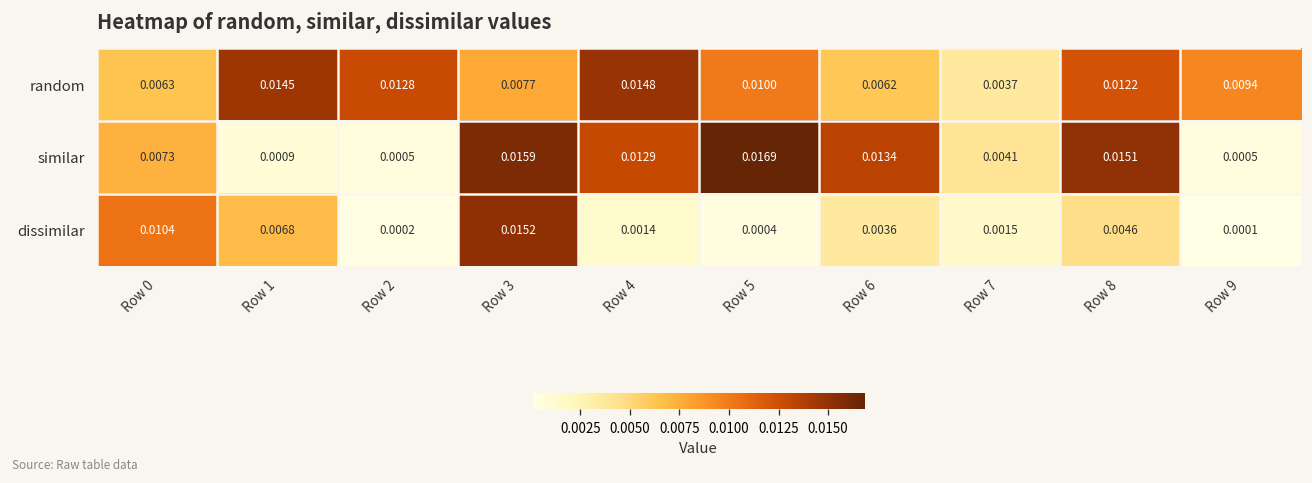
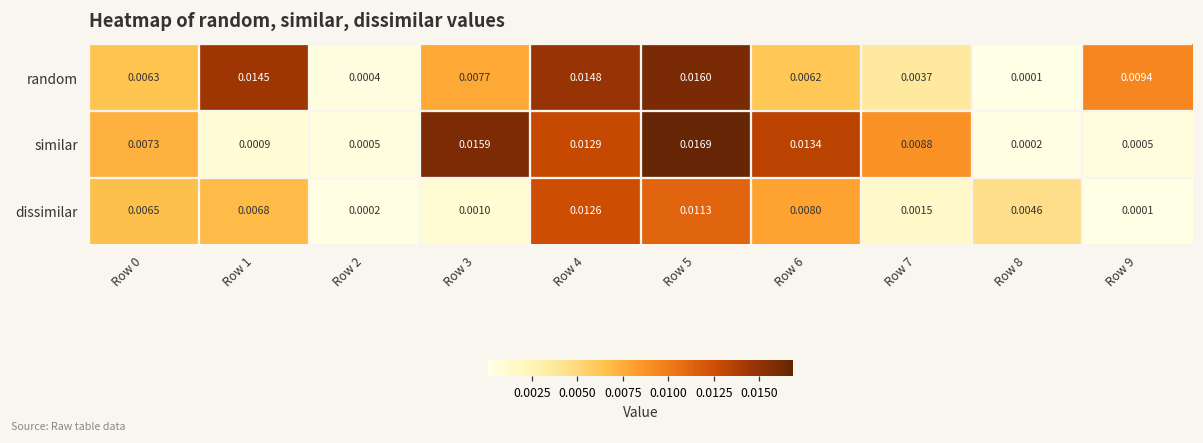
random, Row 2: 0.0128 -> 0.0004
random, Row 5: 0.0100 -> 0.0160
random, Row 8: 0.0122 -> 0.0001
similar, Row 7: 0.0041 -> 0.0088
similar, Row 8: 0.0151 -> 0.0002
dissimilar, Row 0: 0.0104 -> 0.0065
dissimilar, Row 3: 0.0152 -> 0.0010
dissimilar, Row 4: 0.0014 -> 0.0126
dissimilar, Row 5: 0.0004 -> 0.0113
dissimilar, Row 6: 0.0036 -> 0.0080
